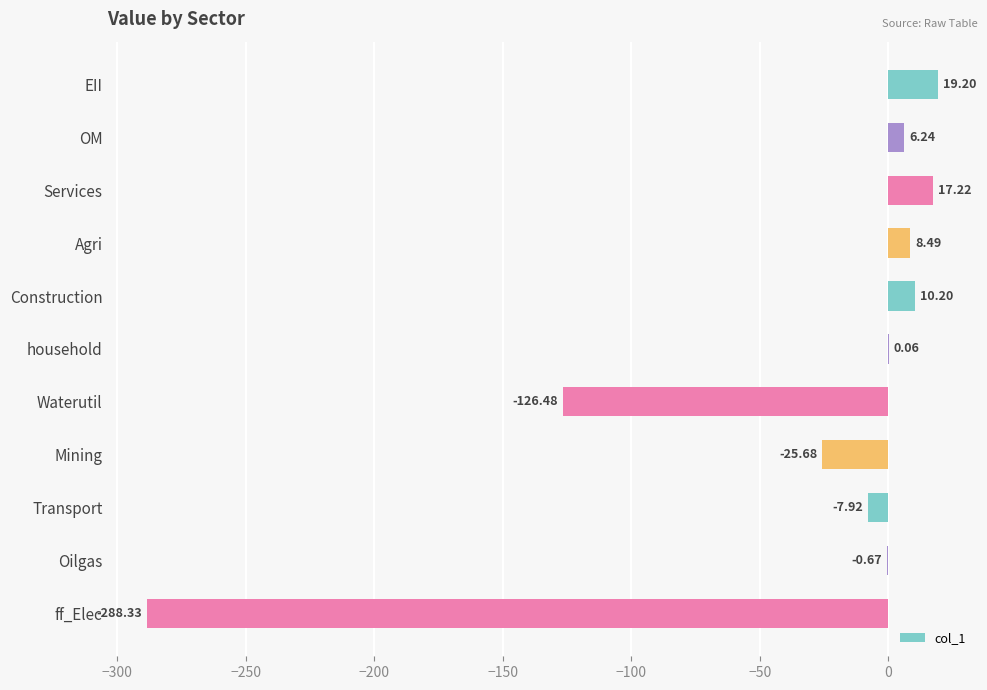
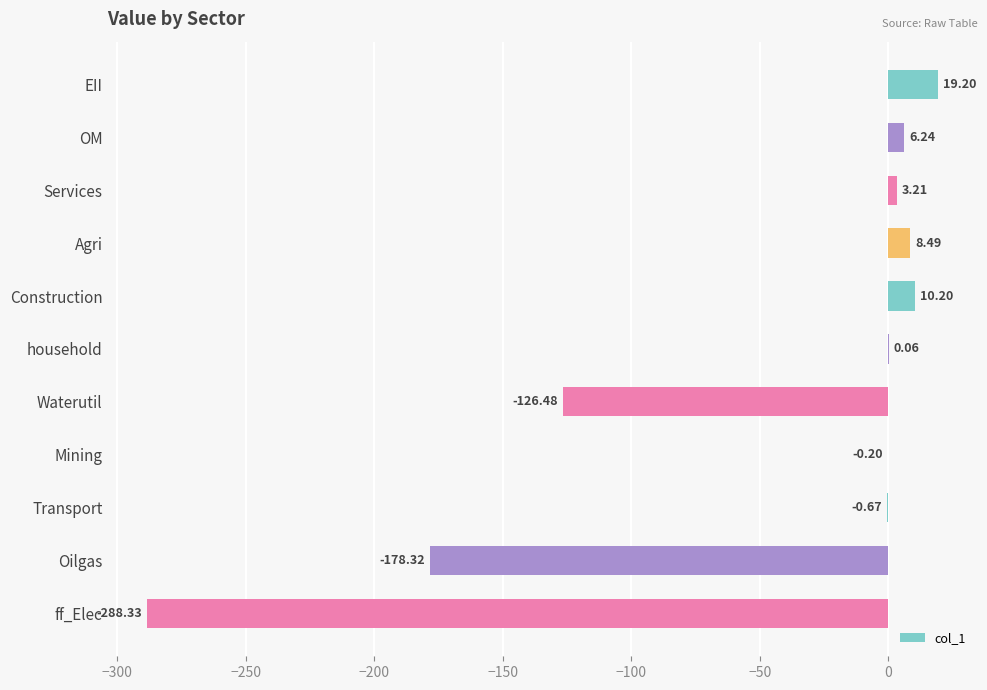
Services: 17.22 -> 3.21
Mining: -25.68 -> -0.20
Transport: -7.92 -> -0.67
Oilgas: -0.67 -> -178.32
